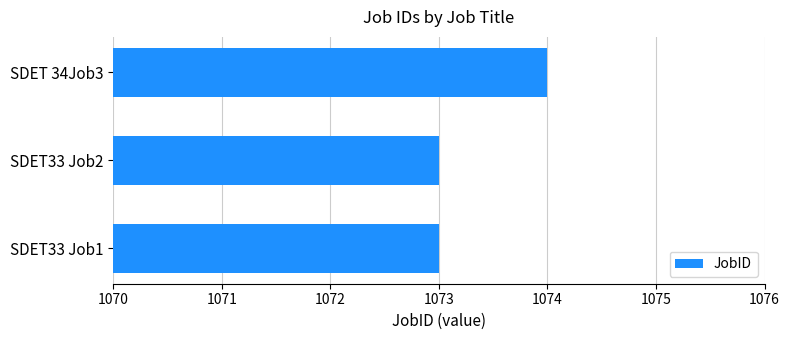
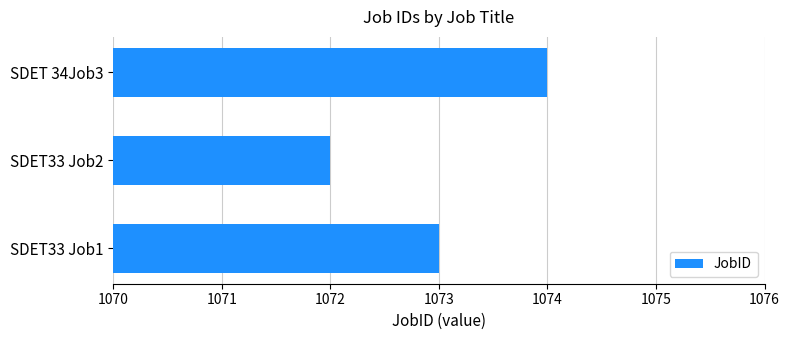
SDET33 Job2: 1073 -> 1072
